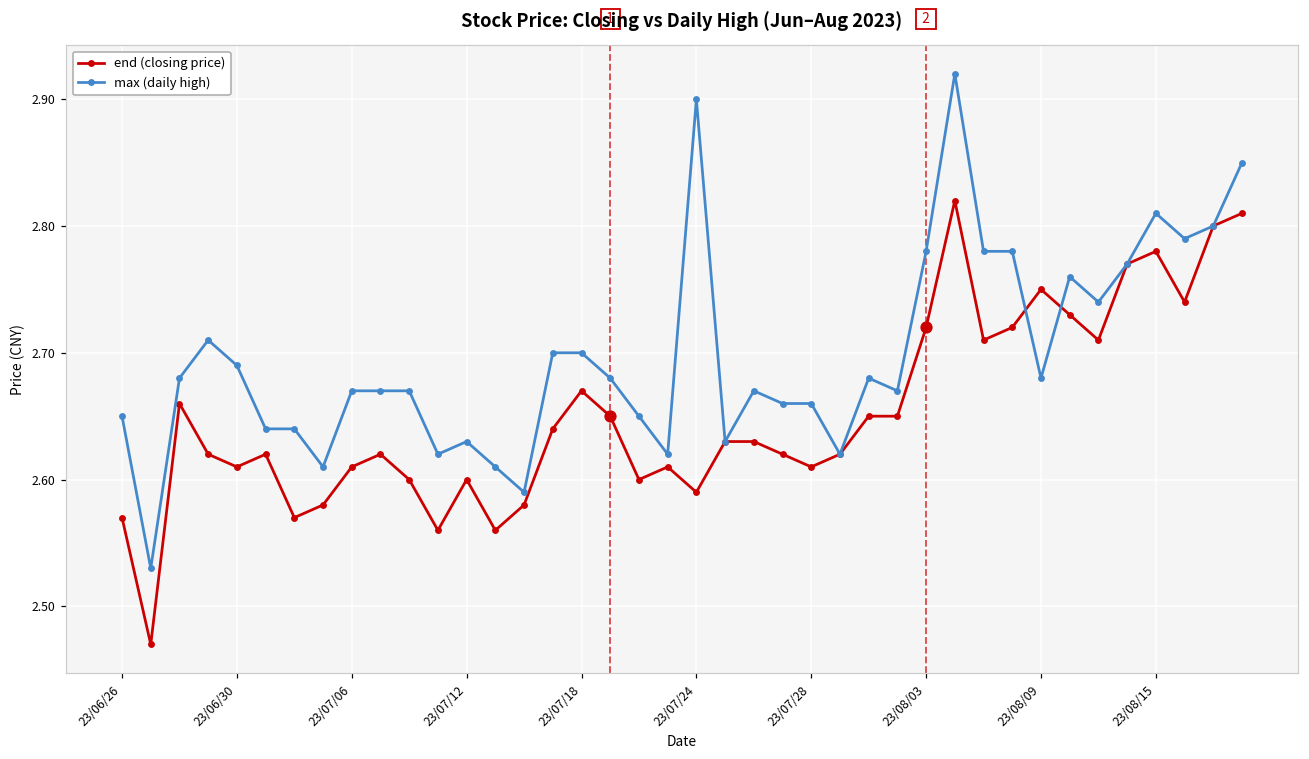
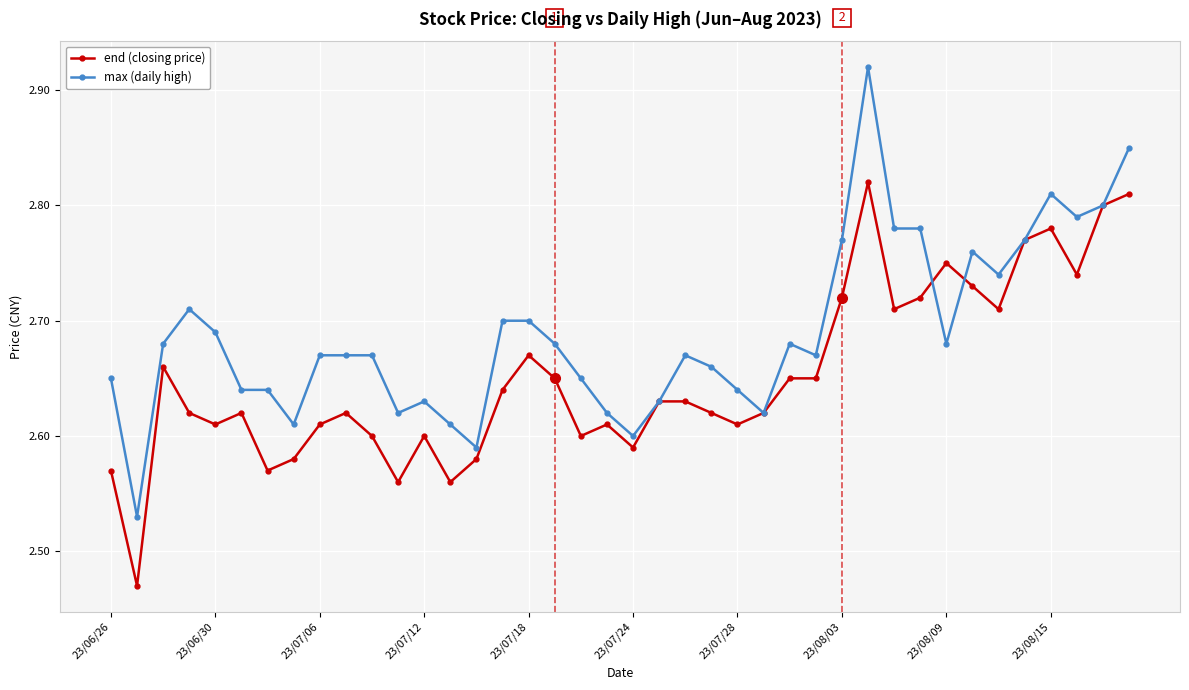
max (daily high), 23/07/24: 2.9 -> 2.6
max (daily high), 23/07/28: 2.66 -> 2.64
max (daily high), 23/08/03: 2.78 -> 2.77
